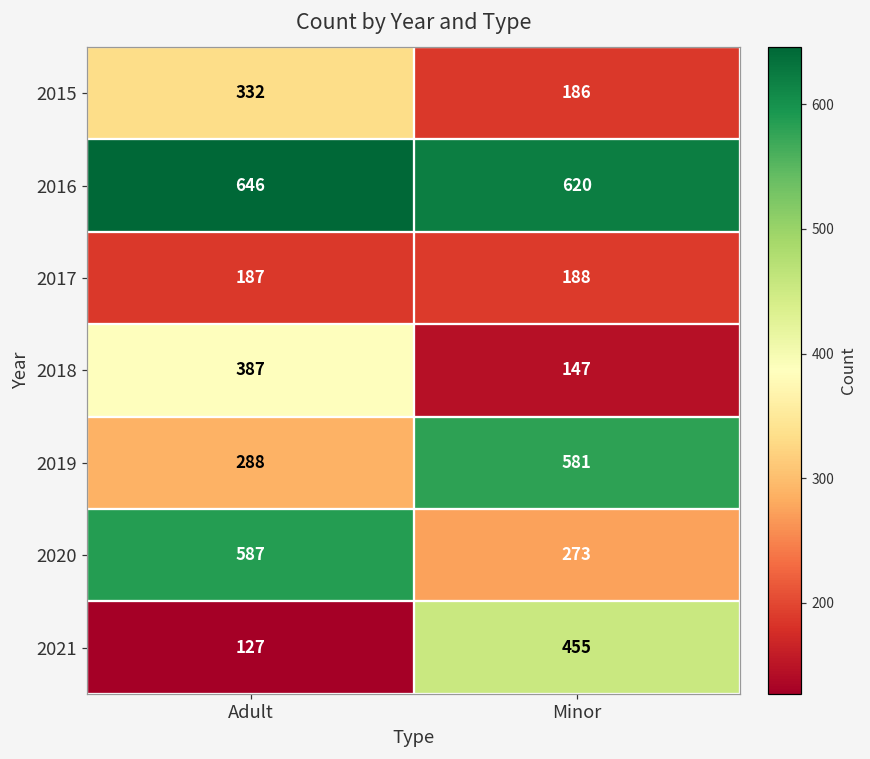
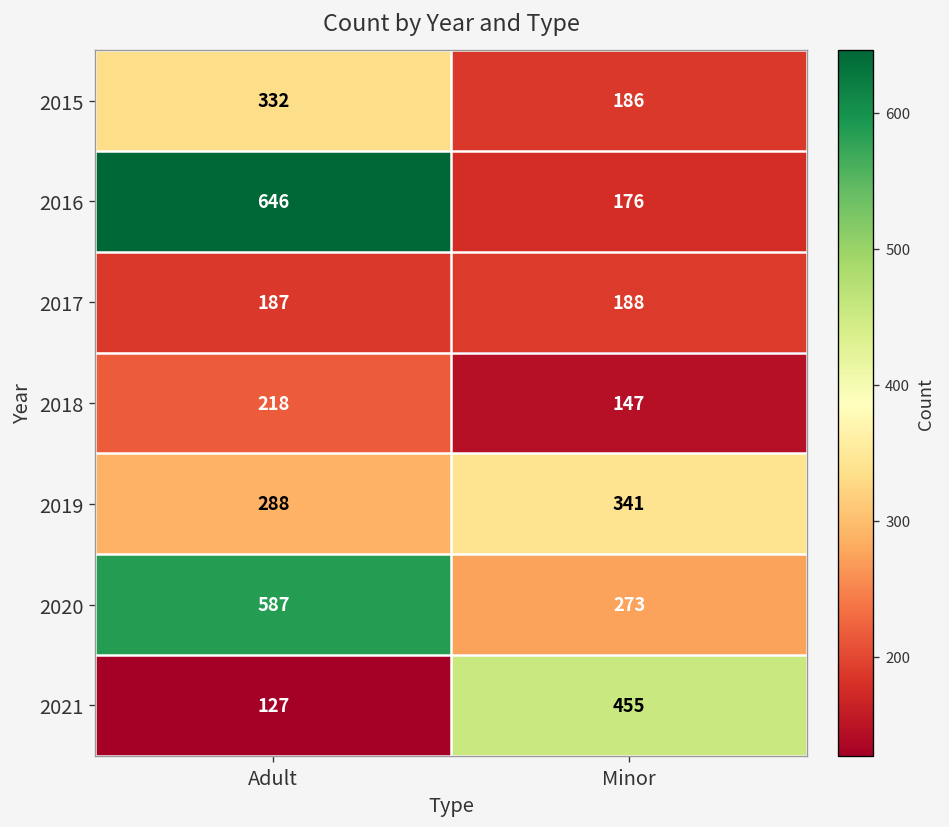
2016, Minor: 620 -> 176
2018, Adult: 387 -> 218
2019, Minor: 581 -> 341
